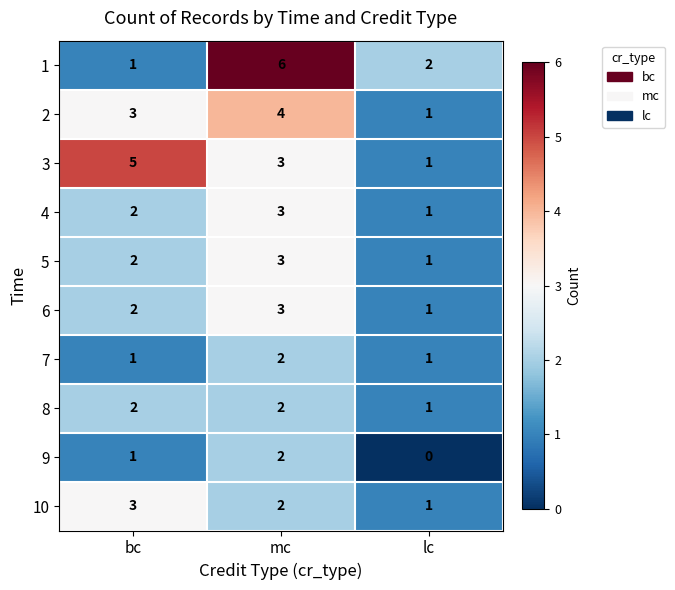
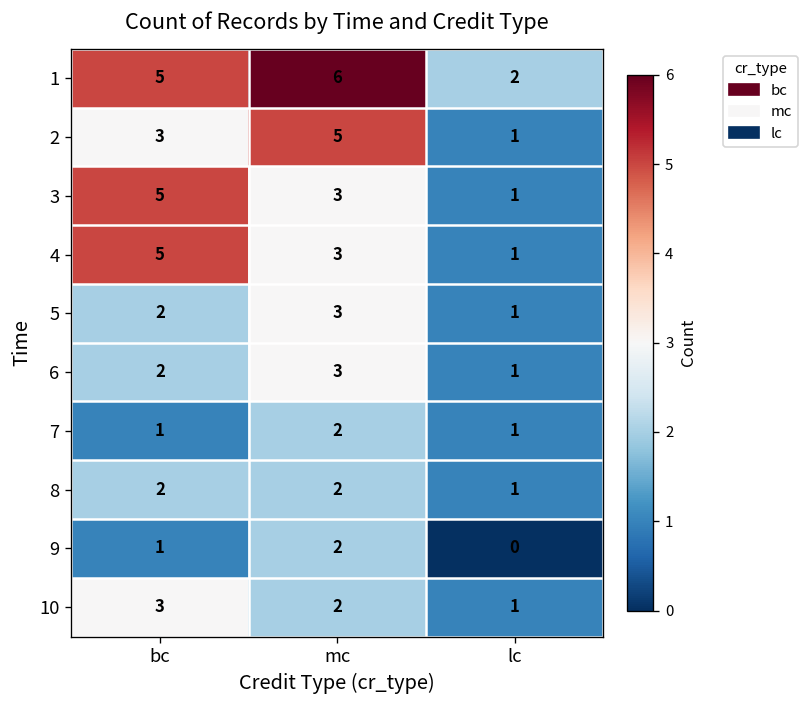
1, bc: 1 -> 5
2, mc: 4 -> 5
4, bc: 2 -> 5
